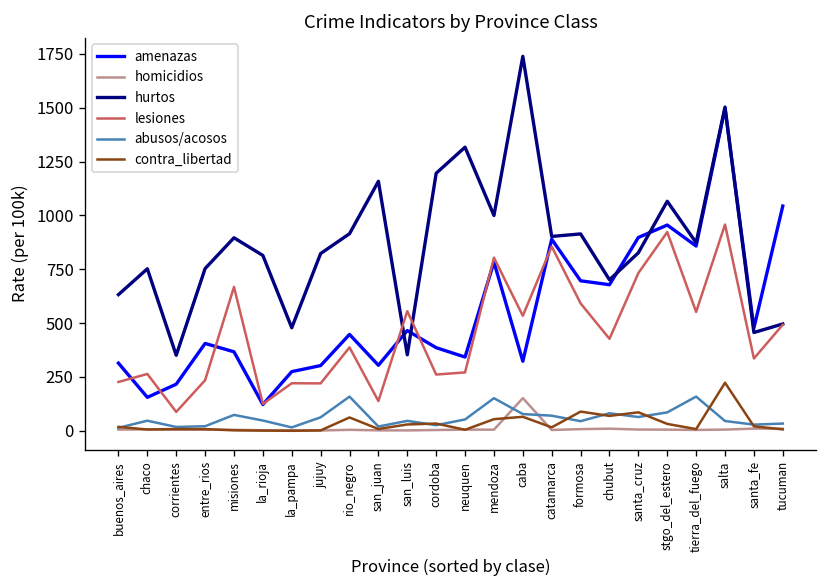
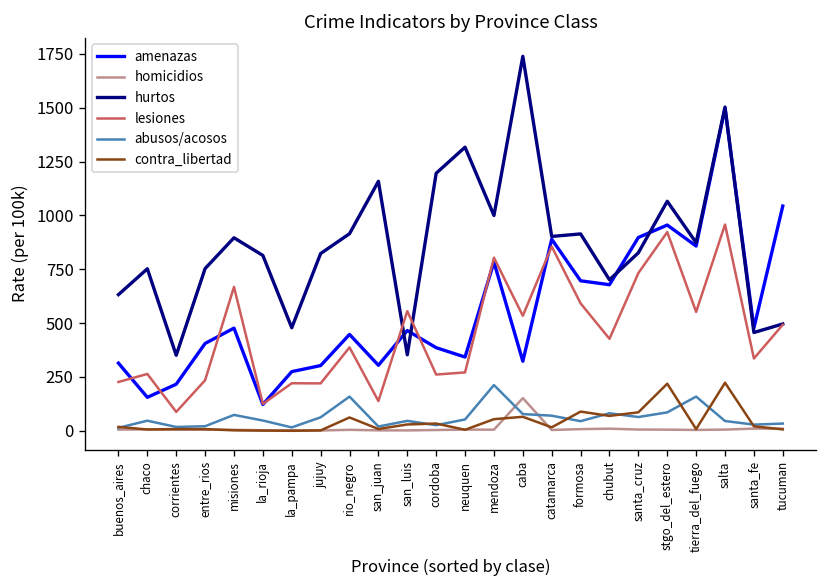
amenazas, misiones: 370 -> 480
abusos/acosos, mendoza: 150 -> 210
contra_libertad, stgo_del_estero: 30 -> 220
